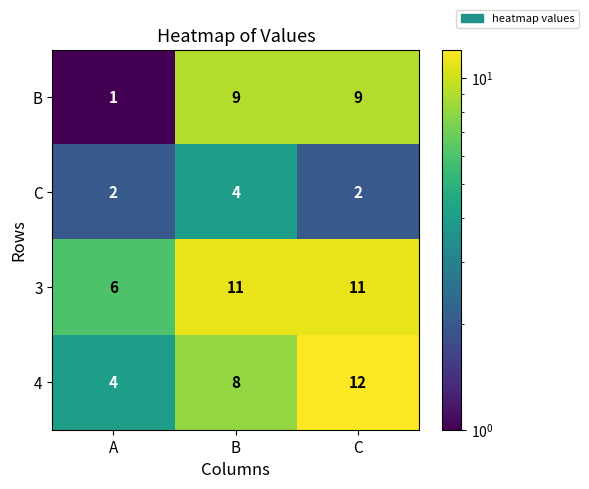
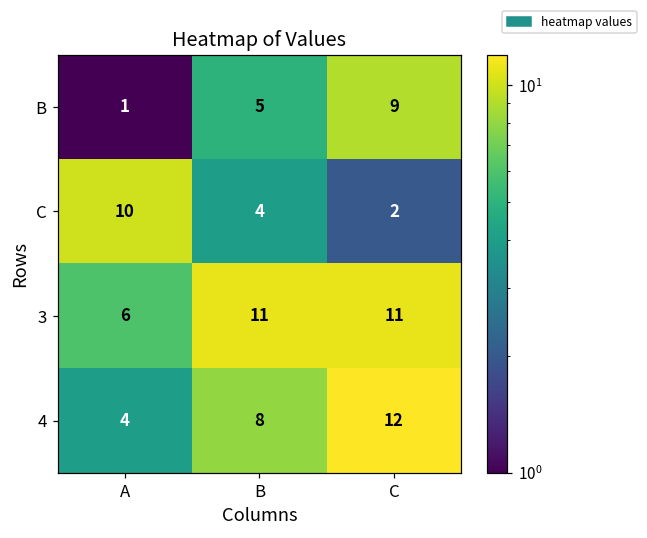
B, B: 9 -> 5
C, A: 2 -> 10
